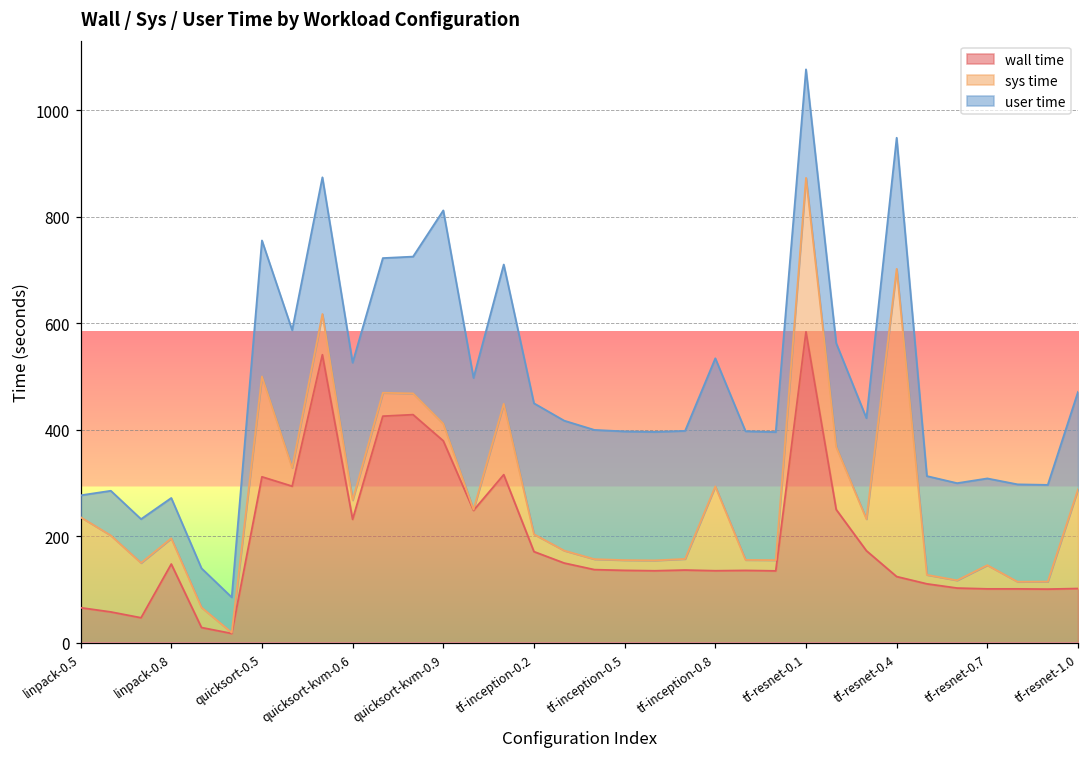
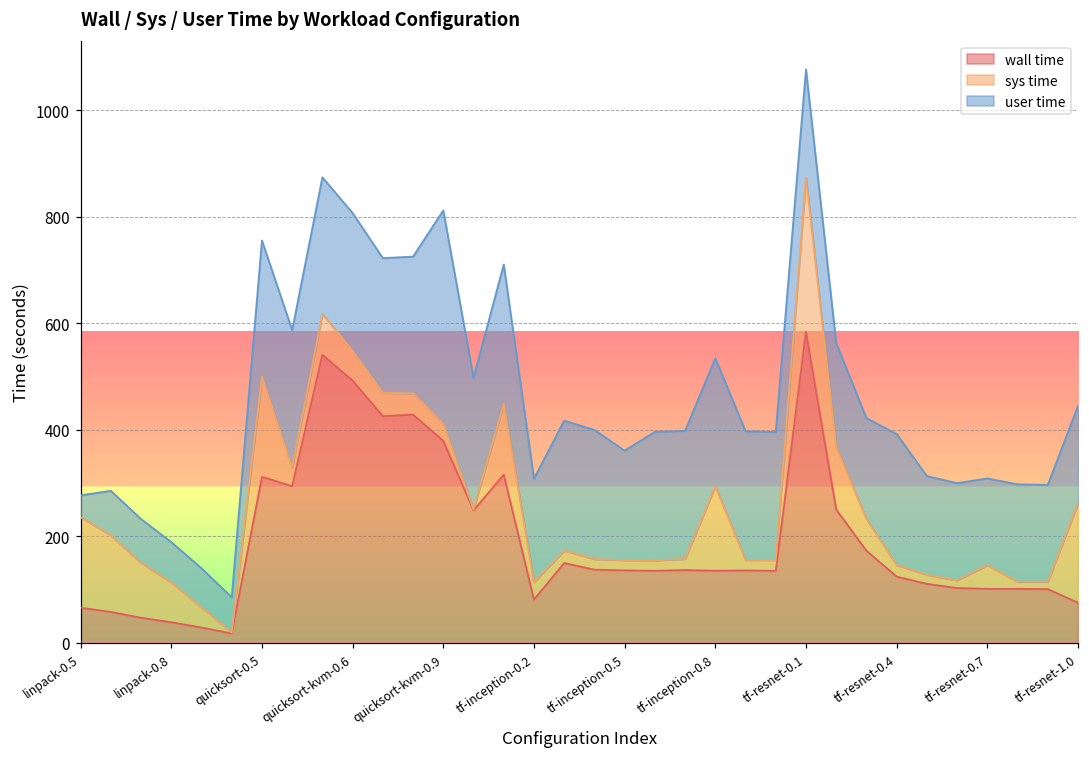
wall time, linpack-0.8: 150 -> 40
sys time, linpack-0.8: 50 -> 70
wall time, quicksort-kvm-0.6: 230 -> 490
sys time, quicksort-kvm-0.6: 40 -> 60
wall time, tf-inception-0.2: 170 -> 80
user time, tf-inception-0.2: 250 -> 190
user time, tf-inception-0.5: 240 -> 210
sys time, tf-resnet-0.4: 580 -> 20
wall time, tf-resnet-1.0: 100 -> 80
